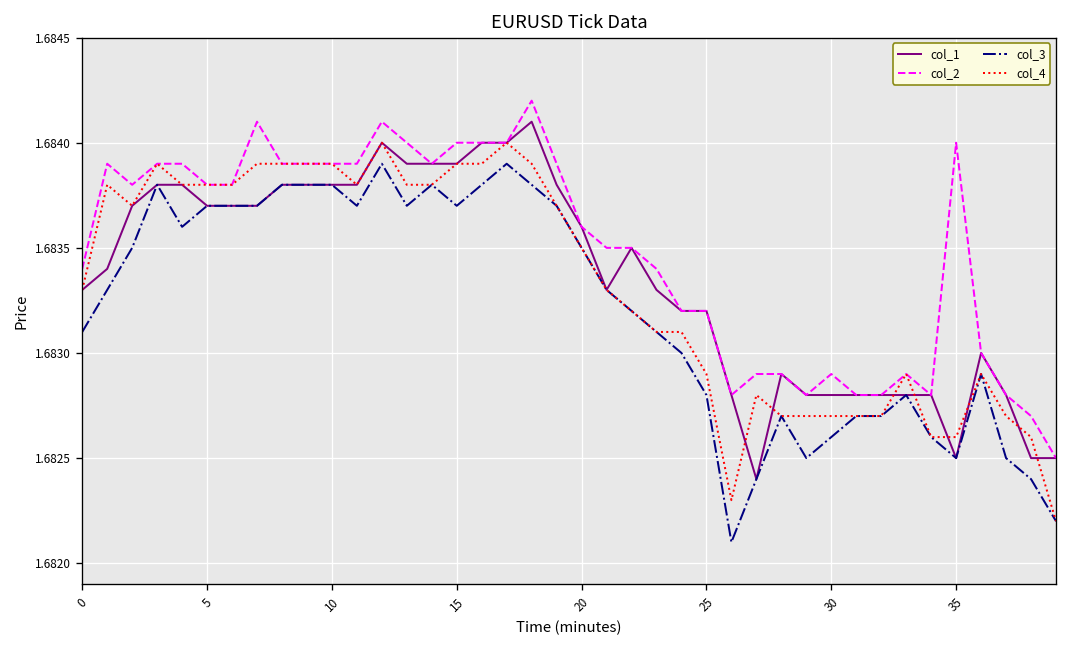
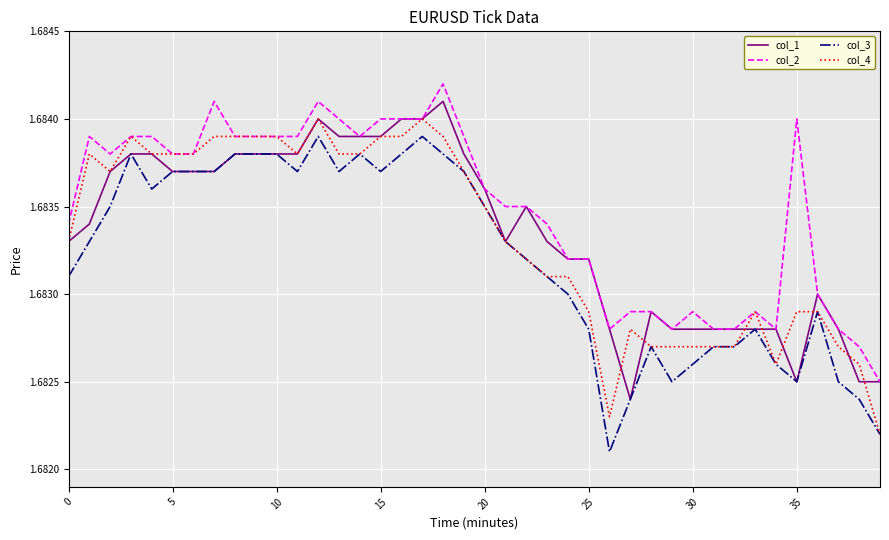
col_4, 35: 1.6826 -> 1.6829
